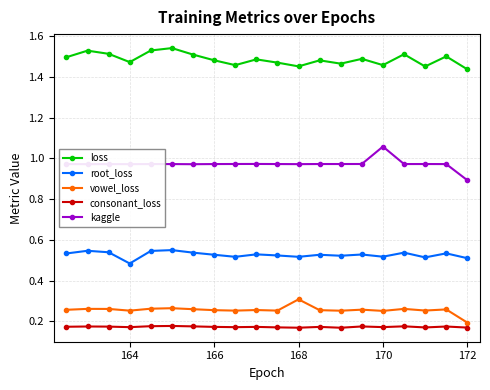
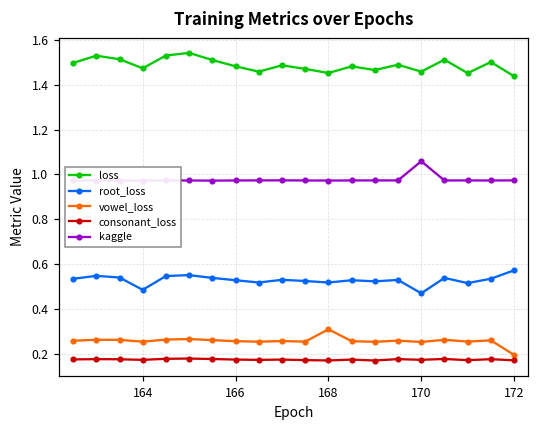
root_loss, 170: 0.52 -> 0.47
root_loss, 172: 0.51 -> 0.57
kaggle, 172: 0.89 -> 0.97
